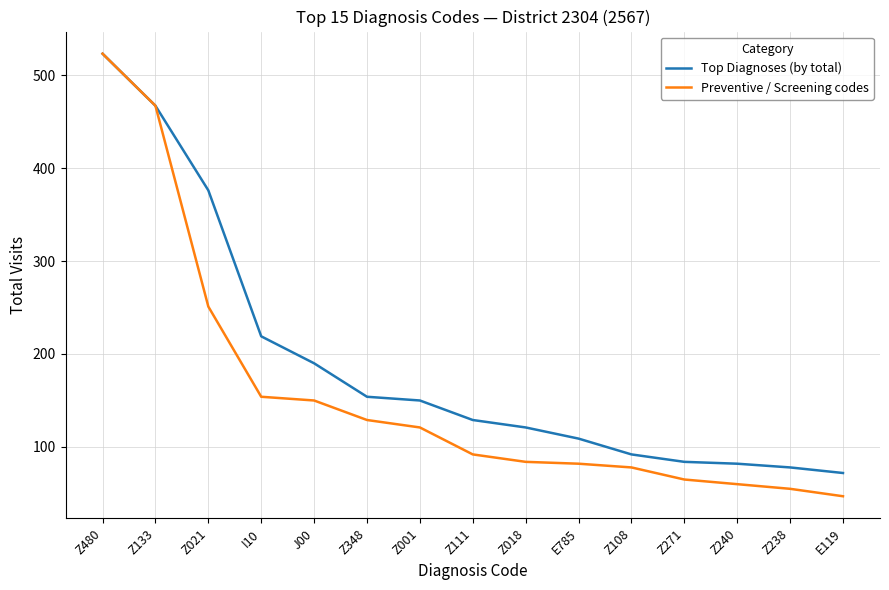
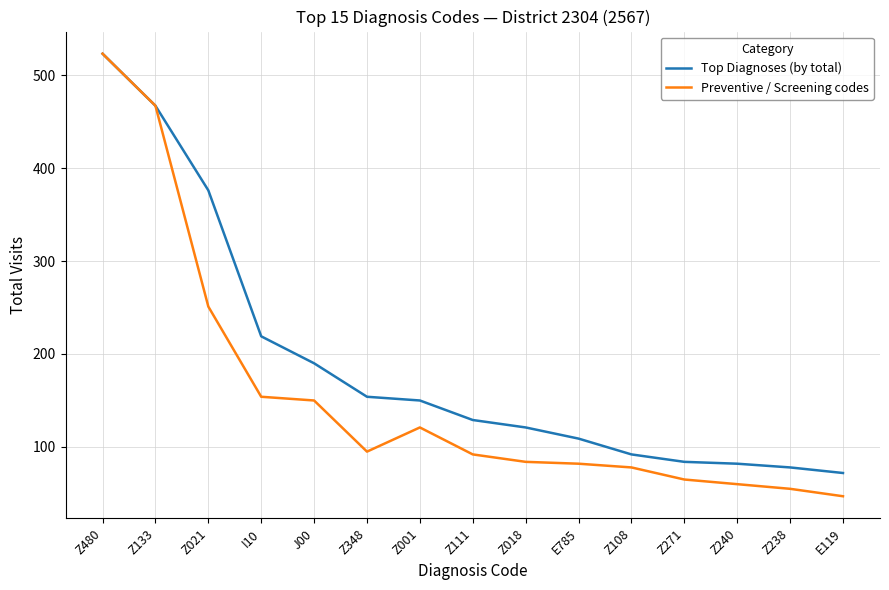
Preventive / Screening codes, Z348: 130 -> 100
